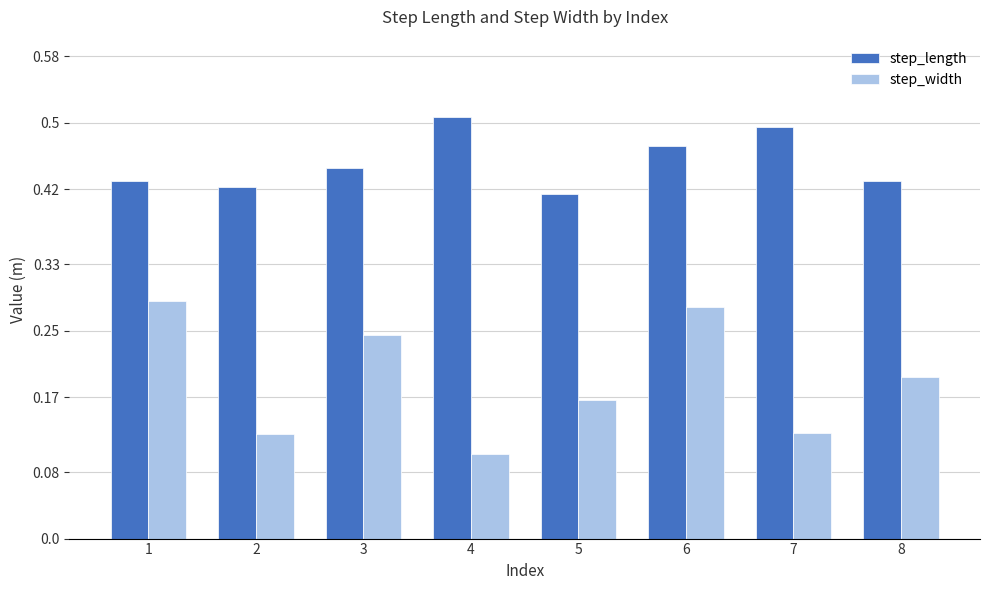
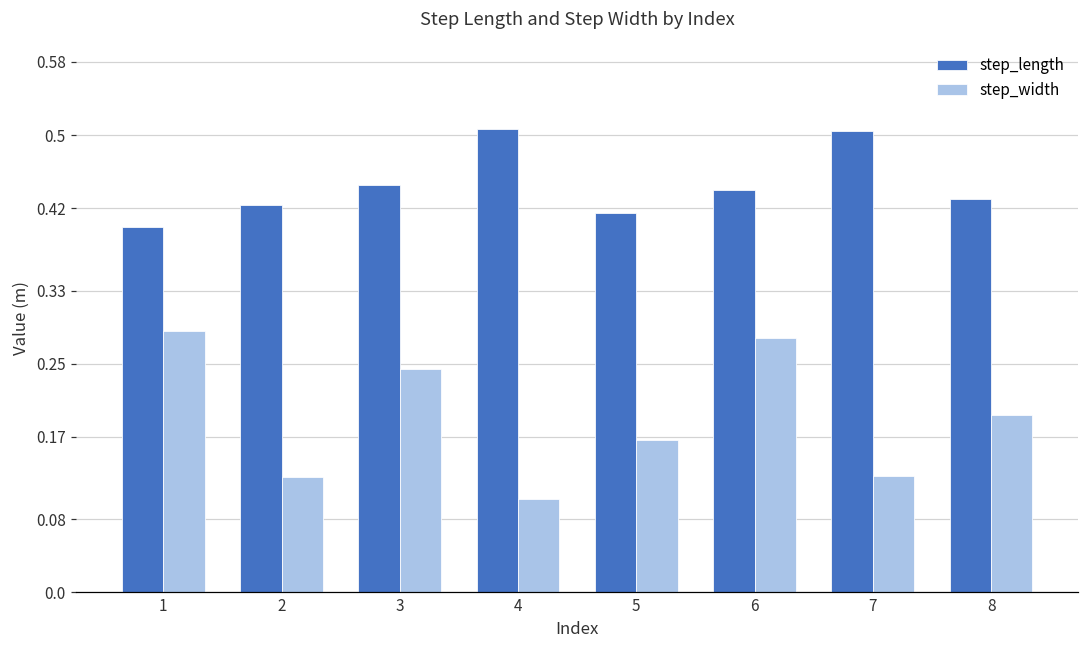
step_length, 1: 0.43 -> 0.40
step_length, 6: 0.47 -> 0.44
step_length, 7: 0.49 -> 0.51
